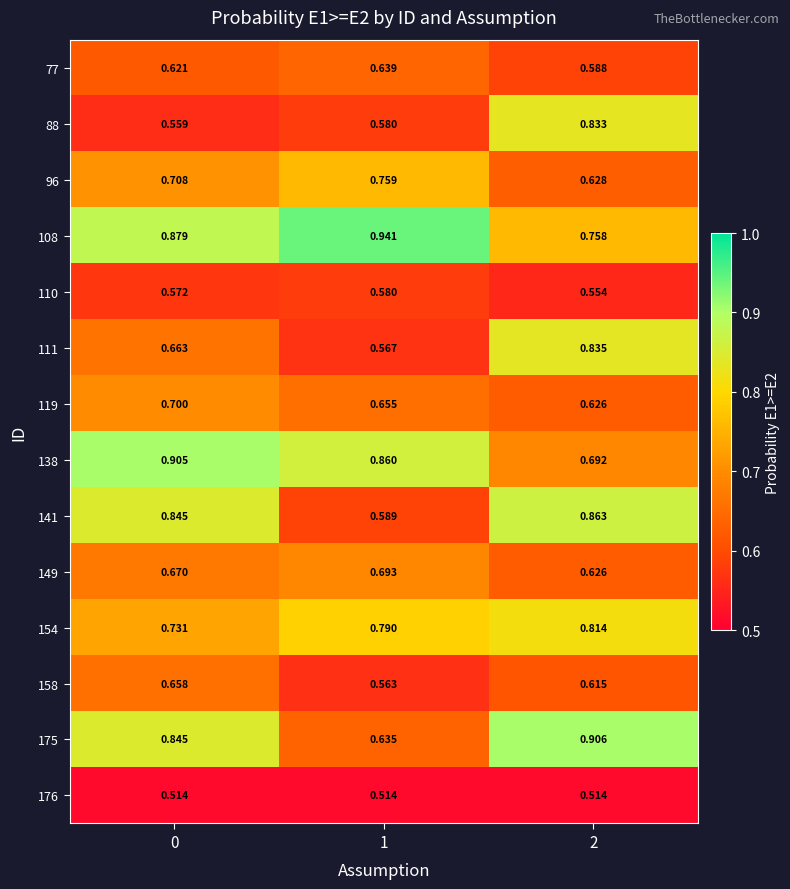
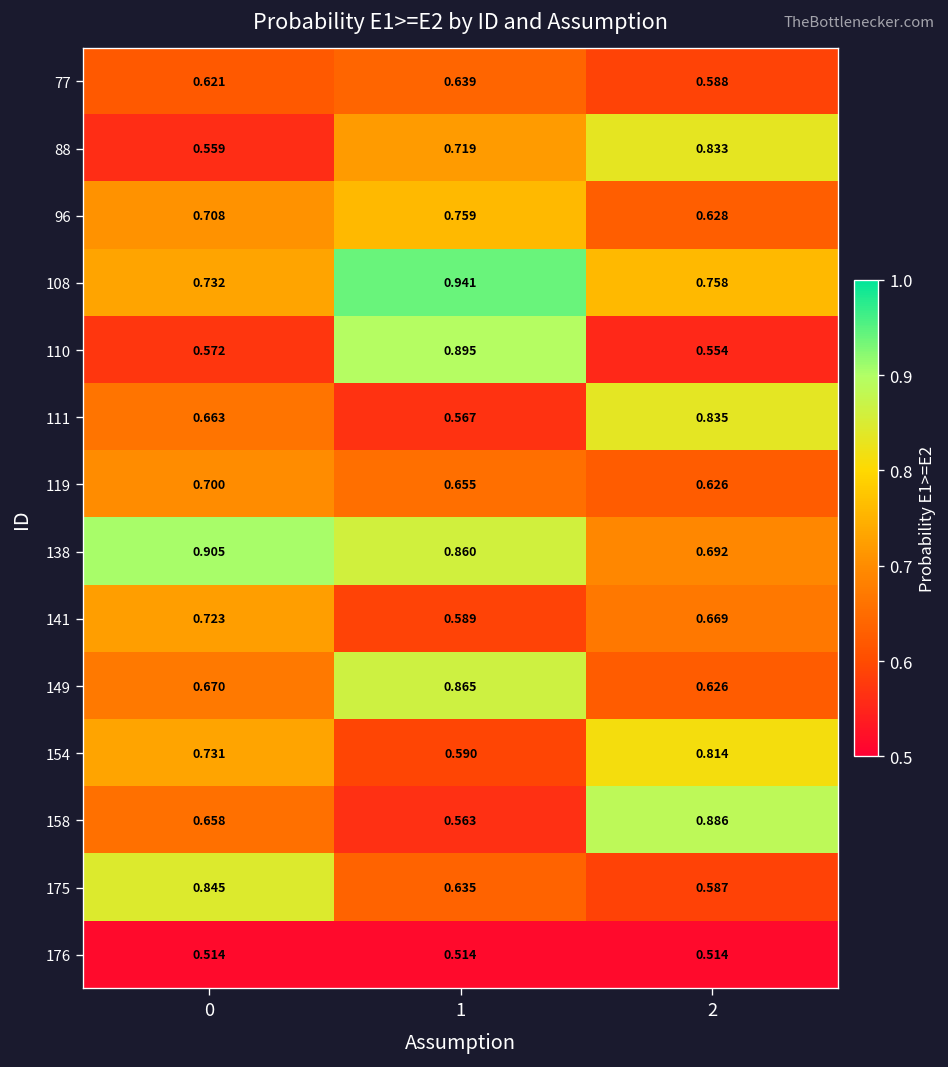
88, 1: 0.580 -> 0.719
108, 0: 0.879 -> 0.732
110, 1: 0.580 -> 0.895
141, 0: 0.845 -> 0.723
141, 2: 0.863 -> 0.669
149, 1: 0.693 -> 0.865
154, 1: 0.790 -> 0.590
158, 2: 0.615 -> 0.886
175, 2: 0.906 -> 0.587
